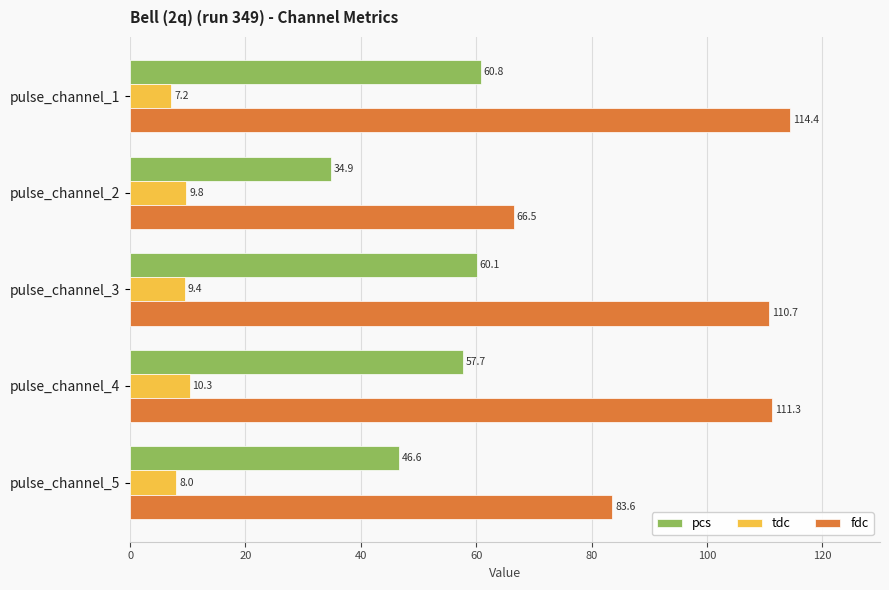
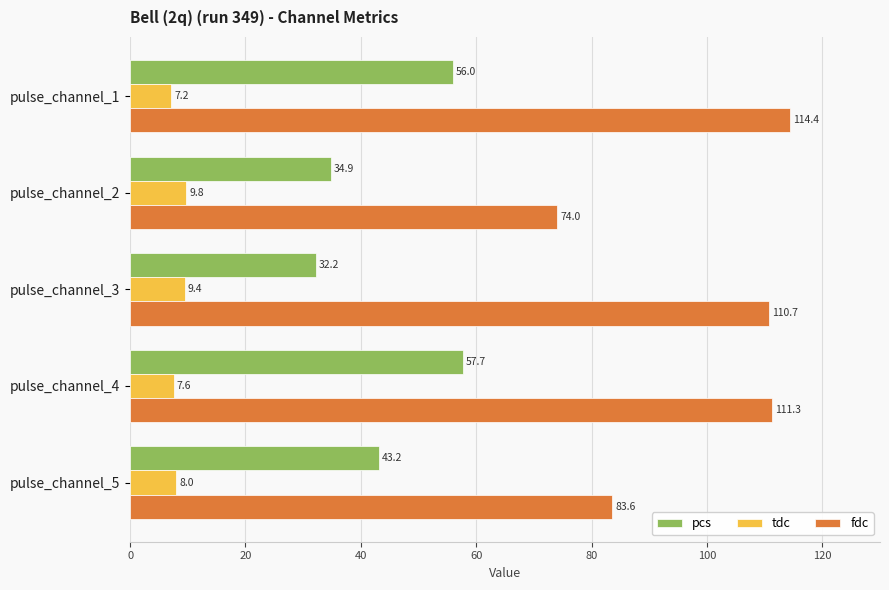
pcs, pulse_channel_1: 60.8 -> 56.0
fdc, pulse_channel_2: 66.5 -> 74.0
pcs, pulse_channel_3: 60.1 -> 32.2
tdc, pulse_channel_4: 10.3 -> 7.6
pcs, pulse_channel_5: 46.6 -> 43.2
